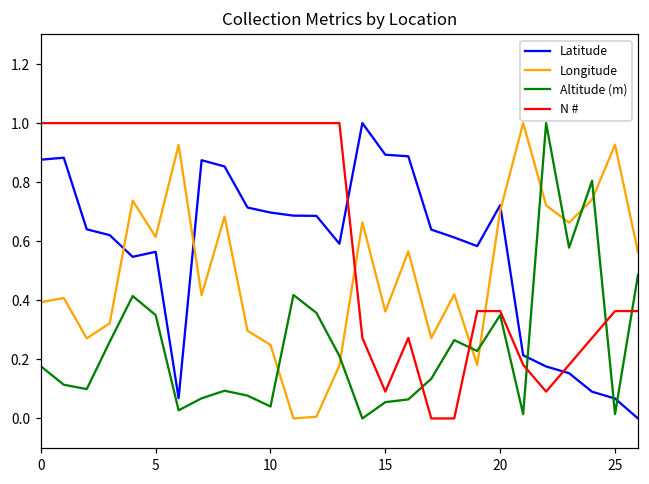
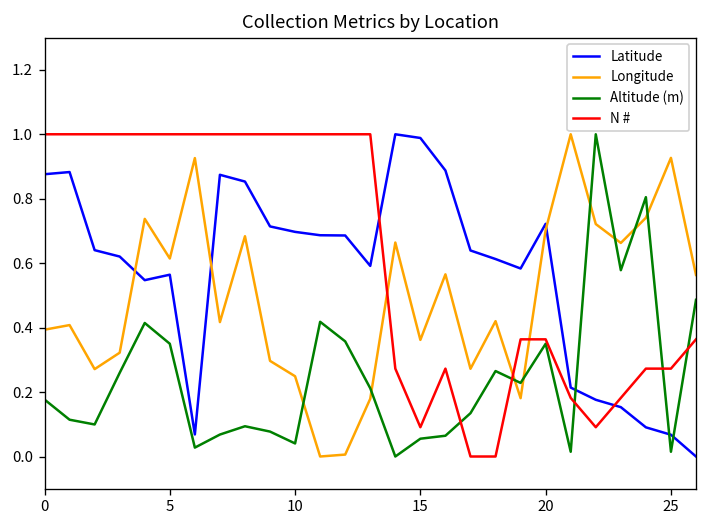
Latitude, 15: 0.89 -> 0.99
N #, 25: 0.36 -> 0.27
